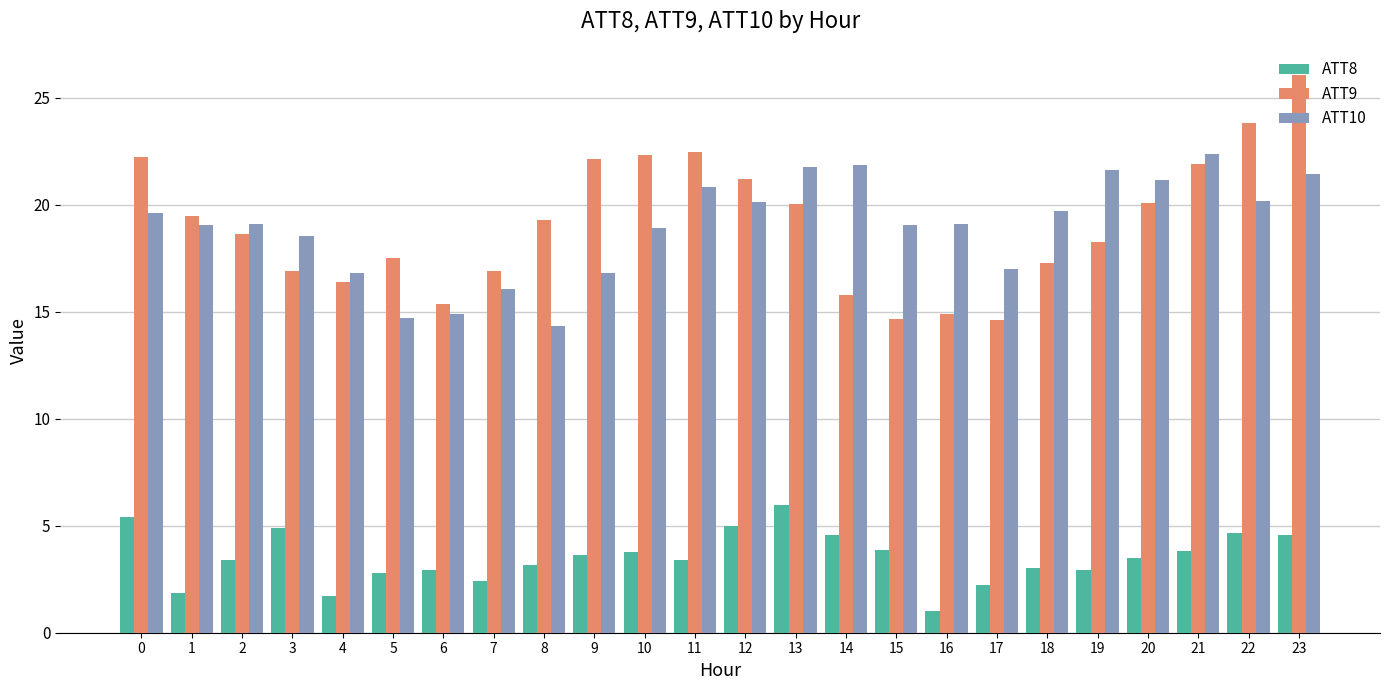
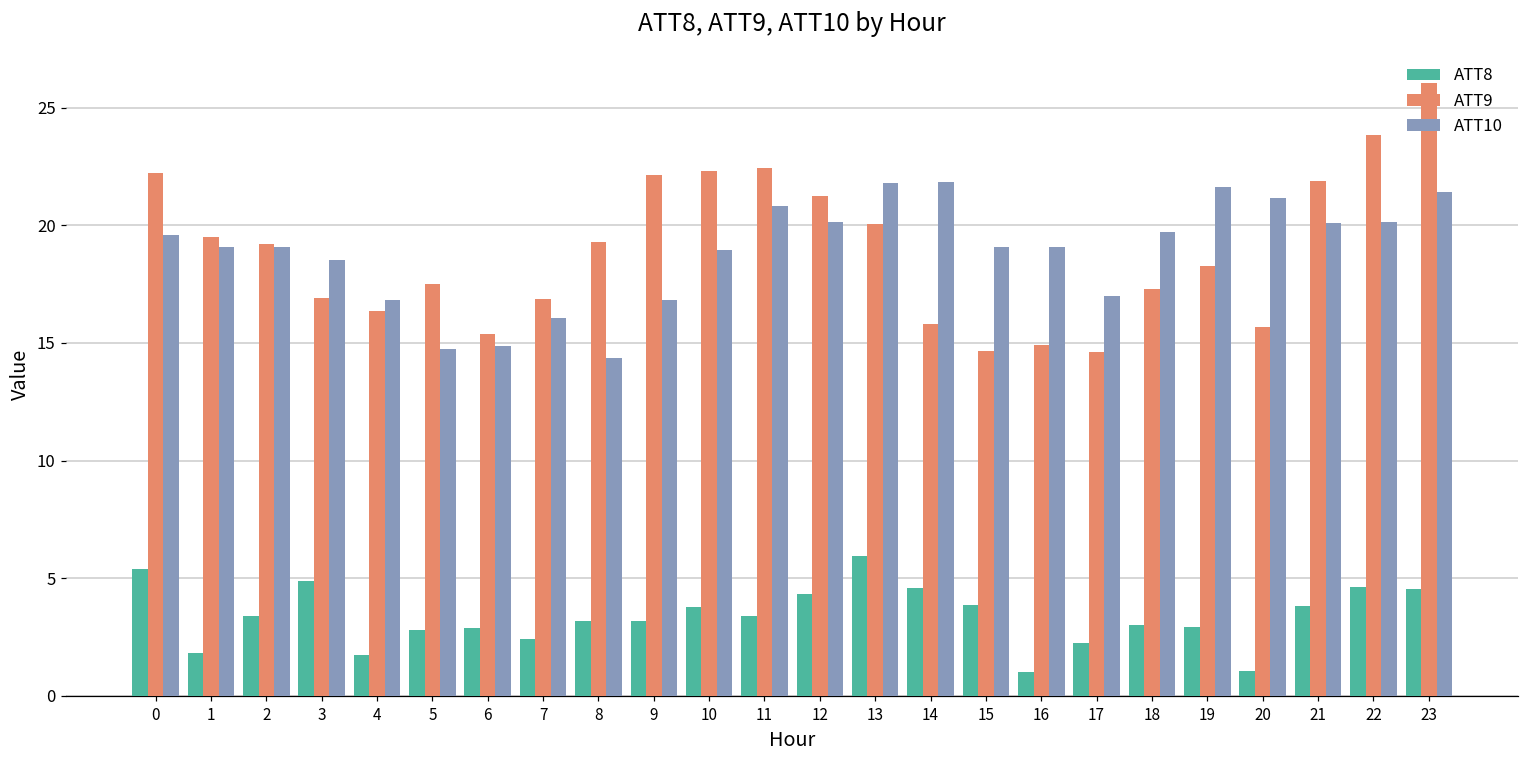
ATT9, 2: 18.6 -> 19.2
ATT8, 9: 3.6 -> 3.2
ATT8, 12: 5.0 -> 4.3
ATT8, 20: 3.5 -> 1.1
ATT9, 20: 20.1 -> 15.7
ATT10, 21: 22.4 -> 20.1
